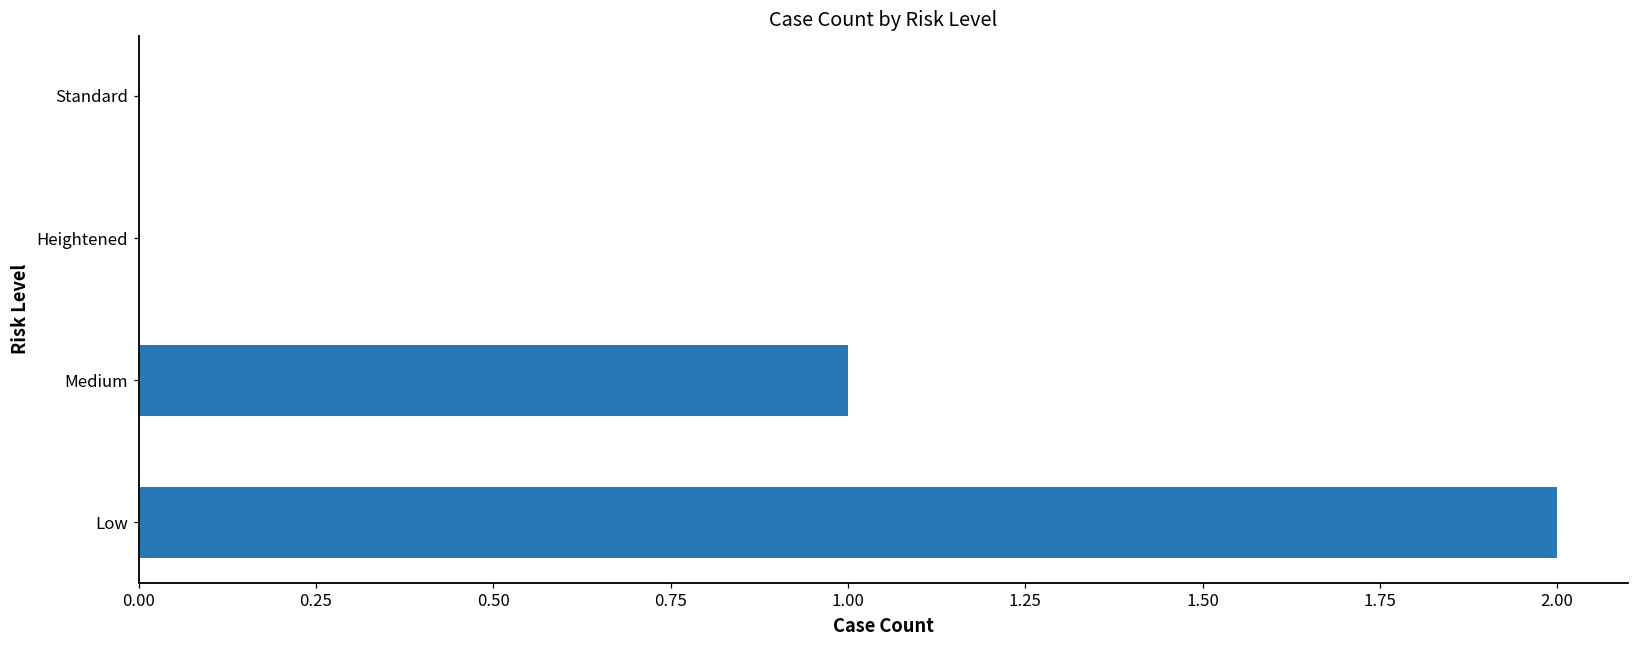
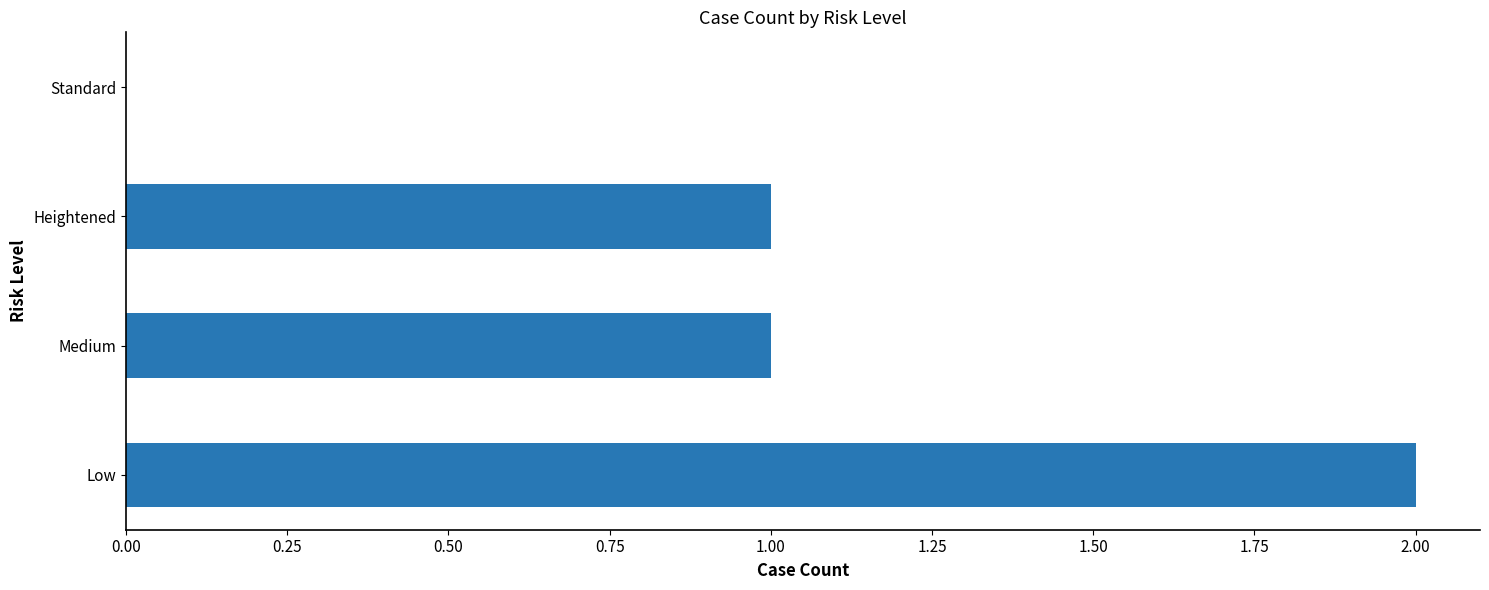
Heightened: 0 -> 1
